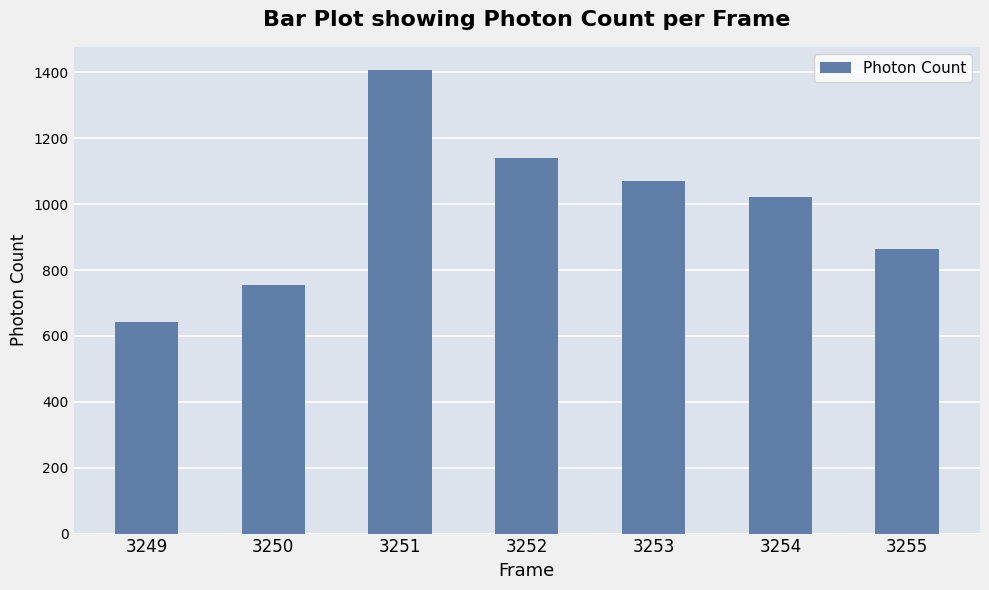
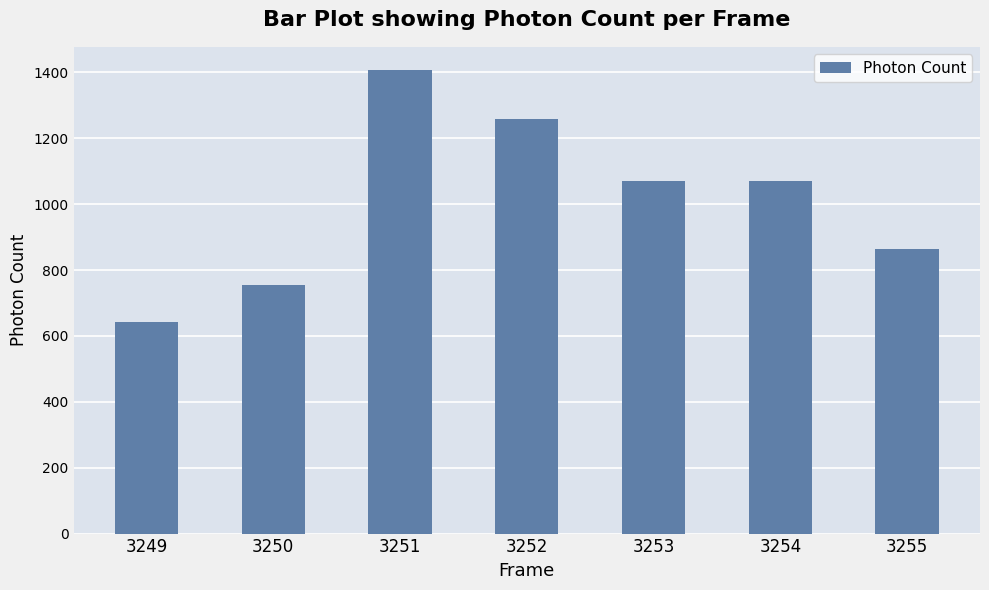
3252: 1140 -> 1260
3254: 1020 -> 1070
